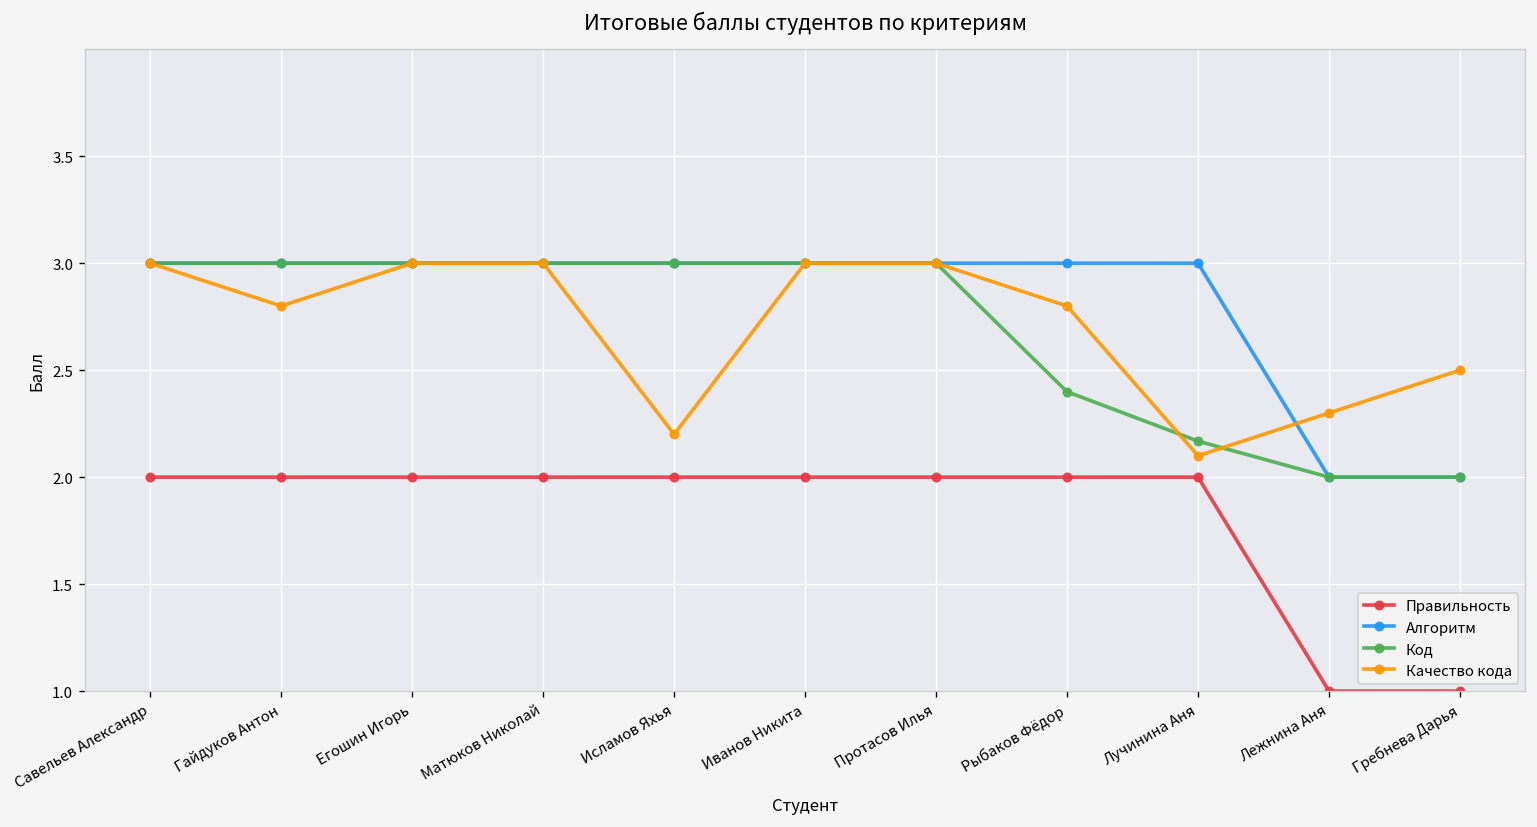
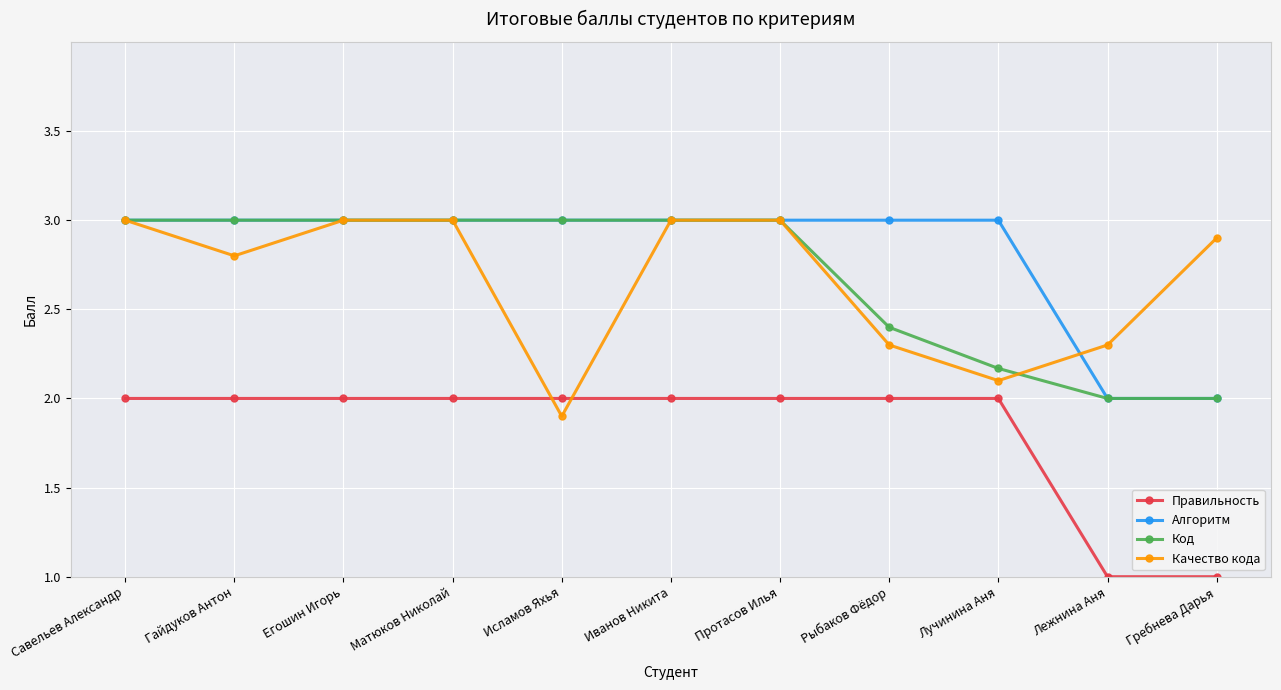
Качество кода, Исламов Яхья: 2.2 -> 1.9
Качество кода, Рыбаков Фёдор: 2.8 -> 2.3
Качество кода, Гребнева Дарья: 2.5 -> 2.9
